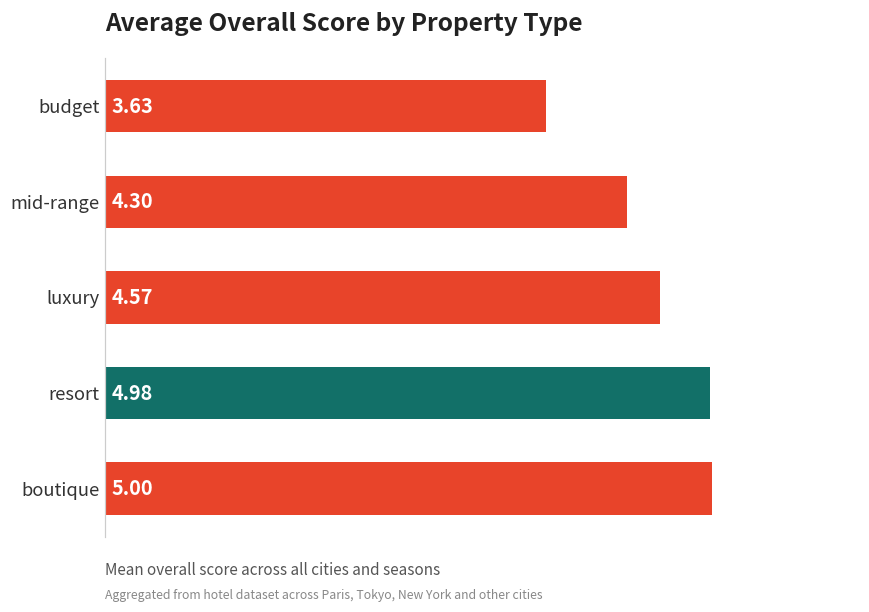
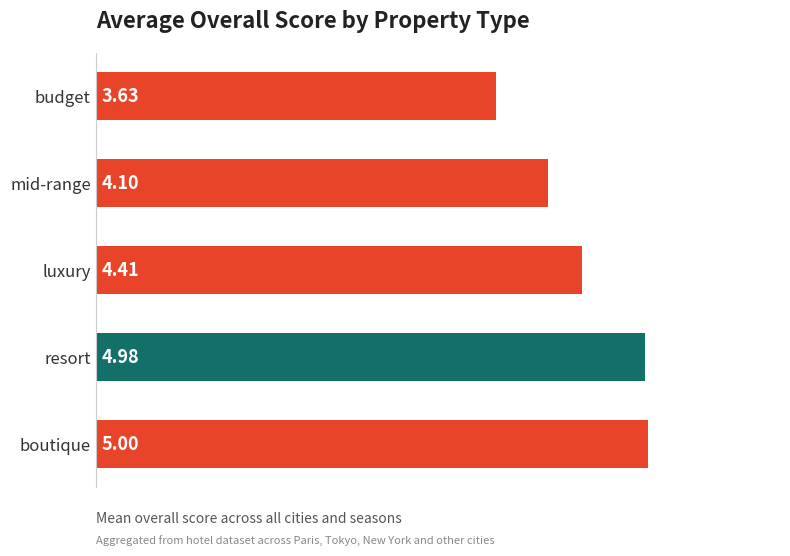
mid-range: 4.30 -> 4.10
luxury: 4.57 -> 4.41
